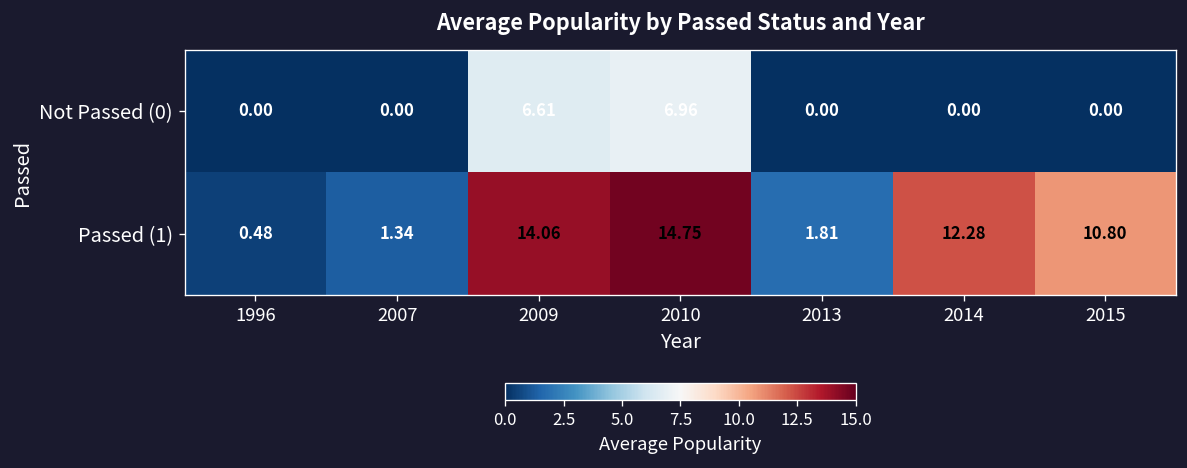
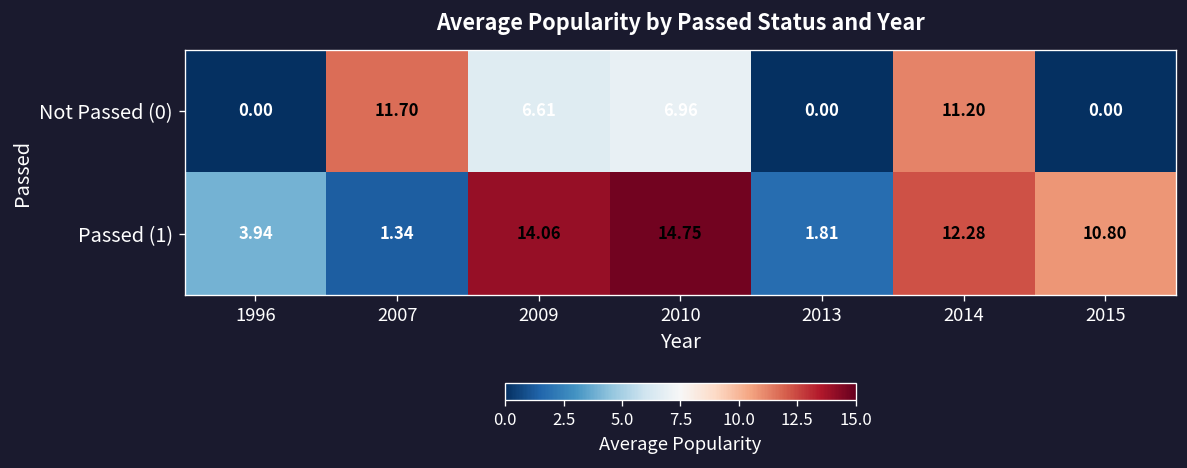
Not Passed (0), 2007: 0.00 -> 11.70
Not Passed (0), 2014: 0.00 -> 11.20
Passed (1), 1996: 0.48 -> 3.94
